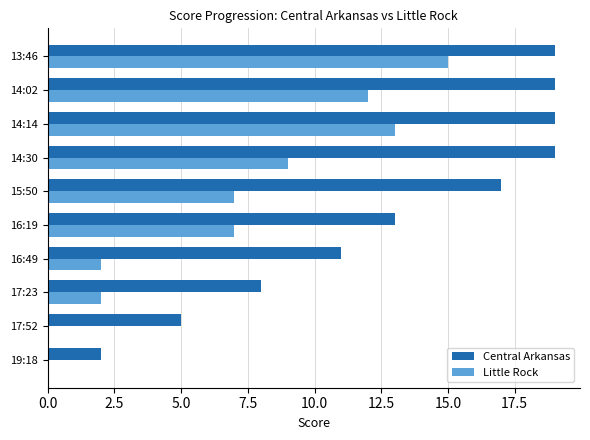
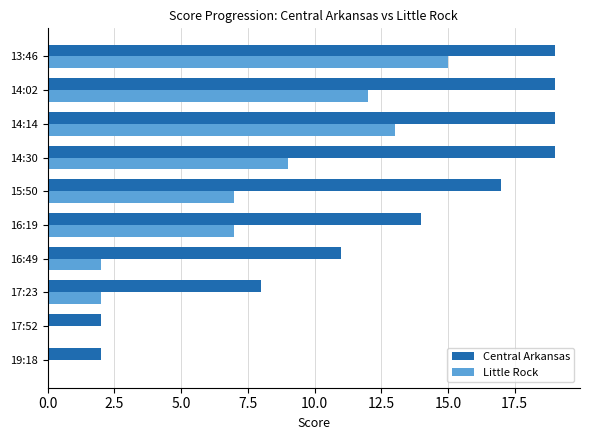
Central Arkansas, 16:19: 13 -> 14
Central Arkansas, 17:52: 5 -> 2
